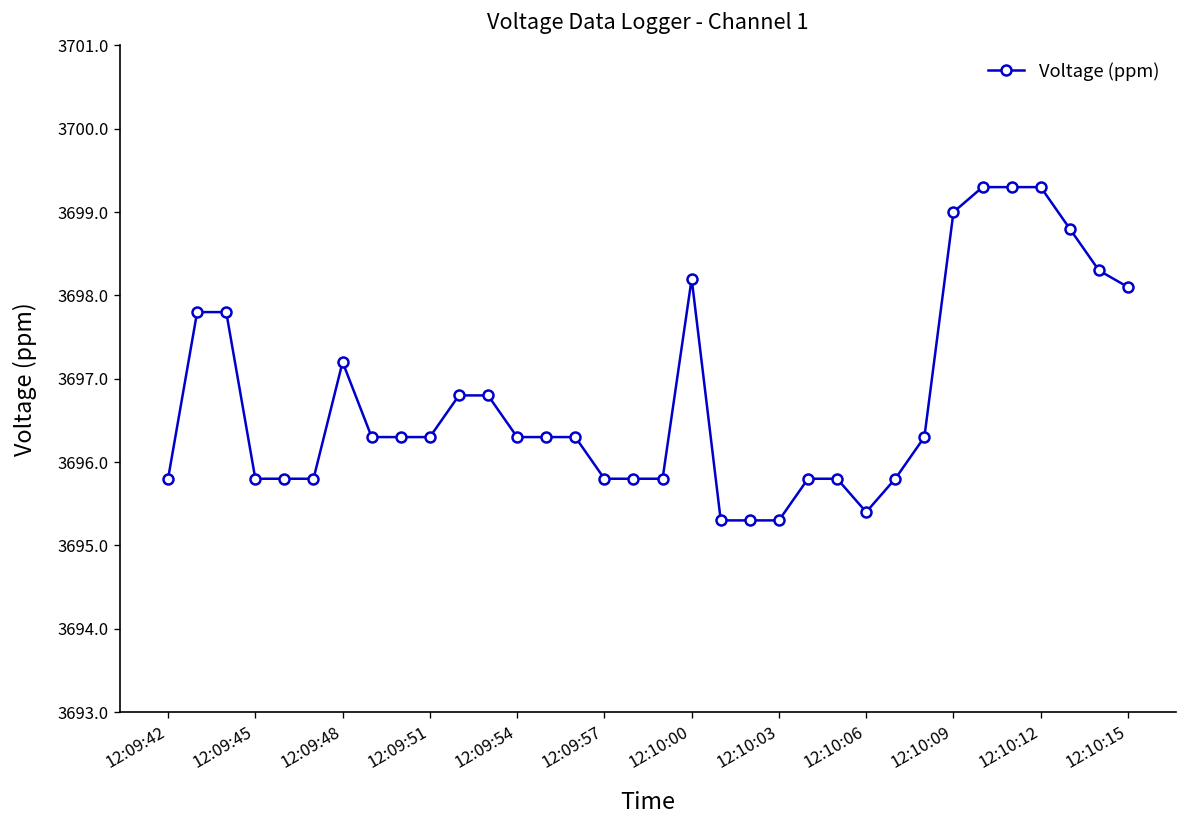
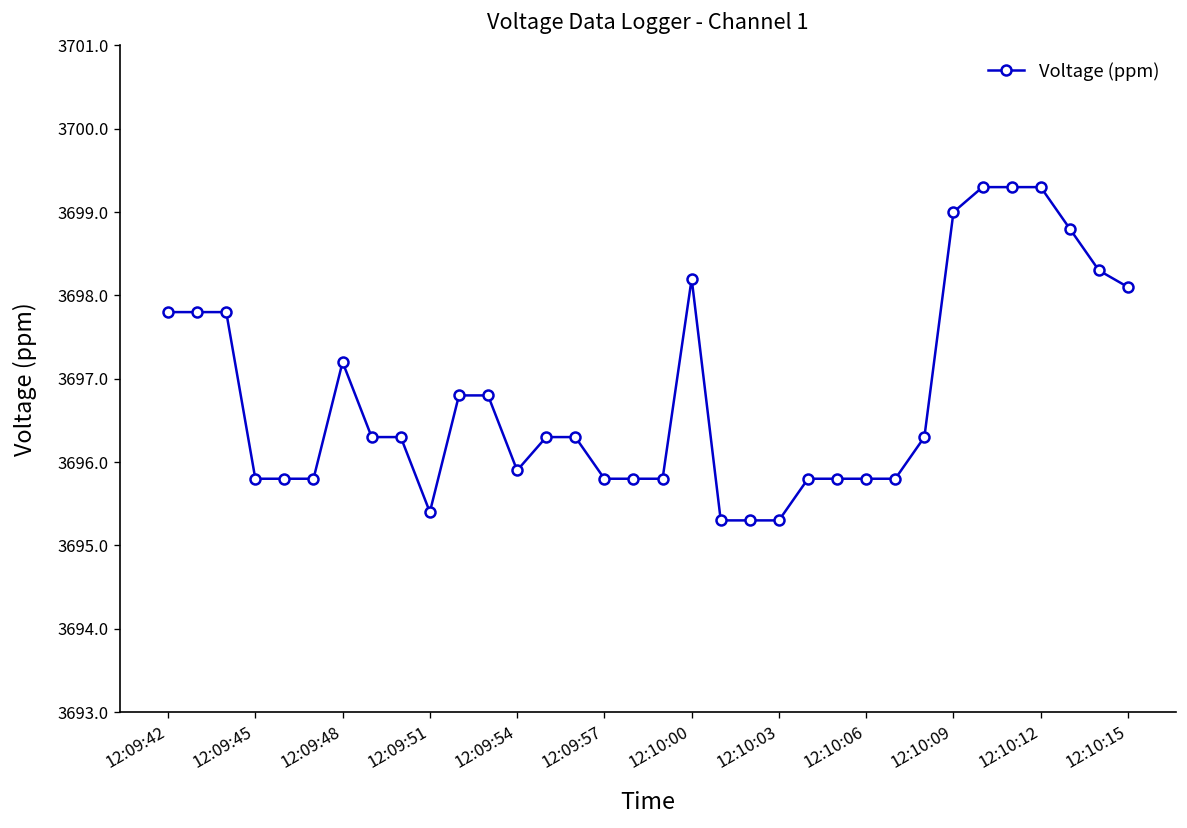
12:09:42: 3695.8 -> 3697.8
12:09:51: 3696.3 -> 3695.4
12:09:54: 3696.3 -> 3695.9
12:10:06: 3695.4 -> 3695.8
